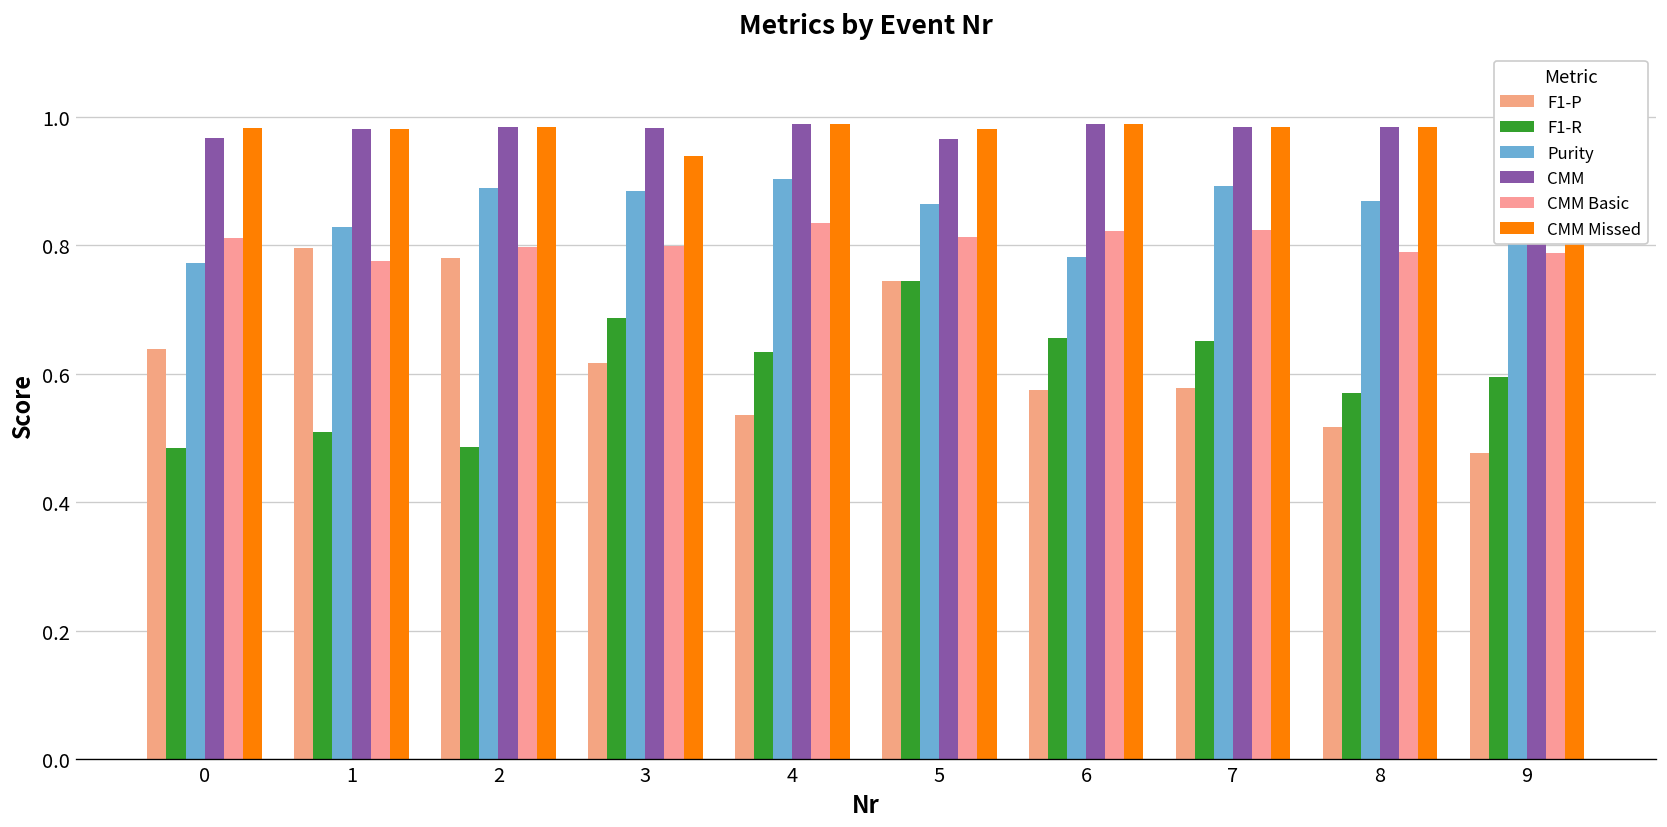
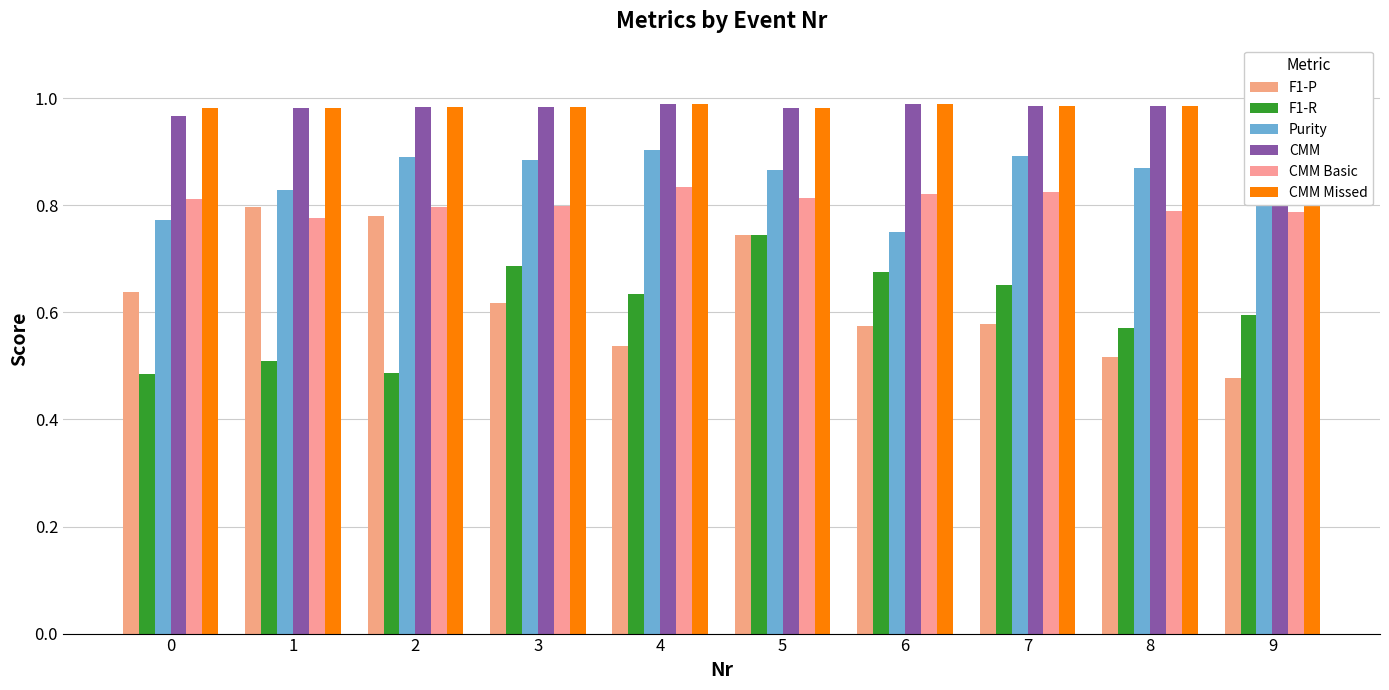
CMM Missed, 3: 0.94 -> 0.98
CMM, 5: 0.97 -> 0.98
F1-R, 6: 0.66 -> 0.68
Purity, 6: 0.78 -> 0.75
